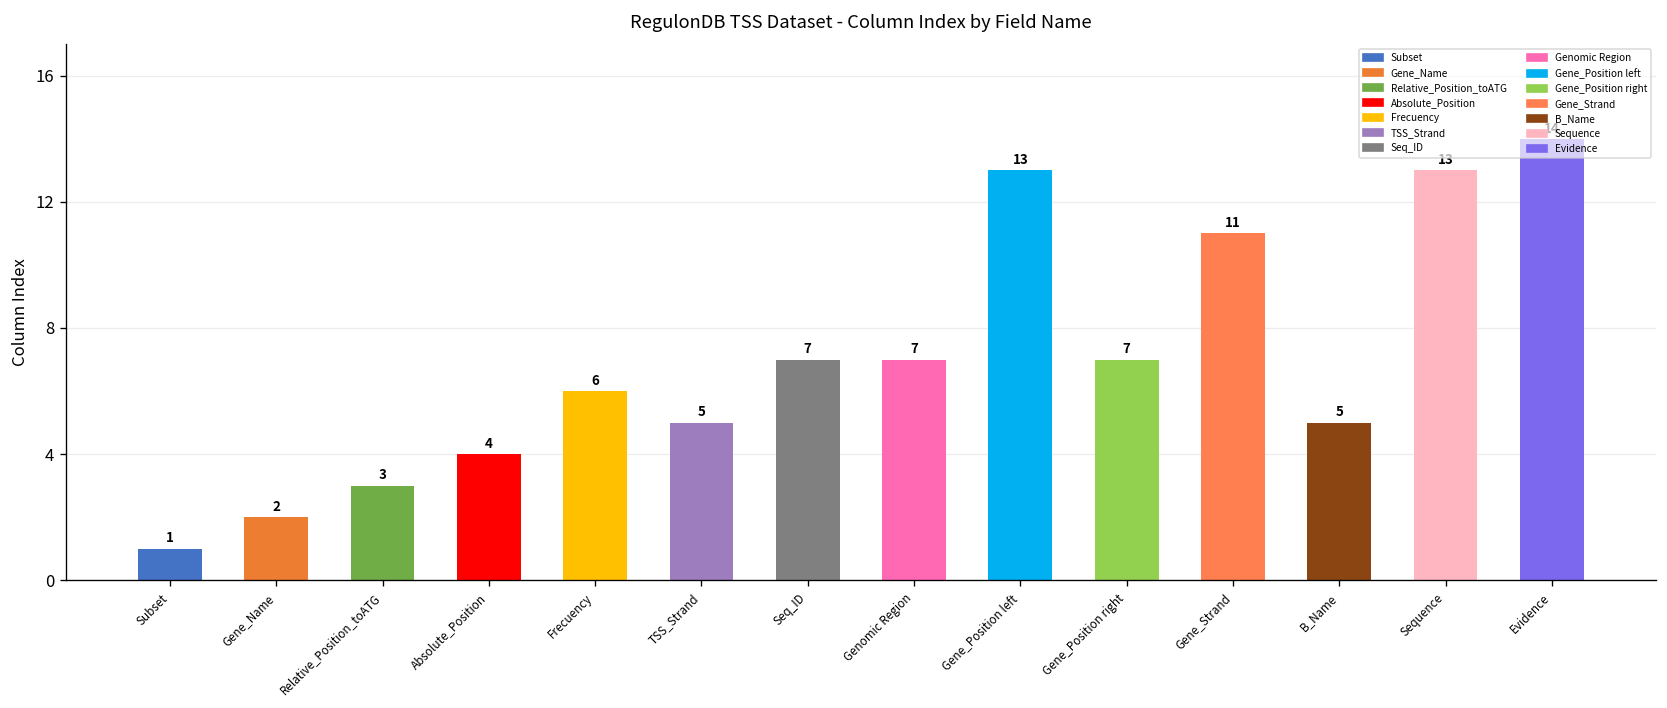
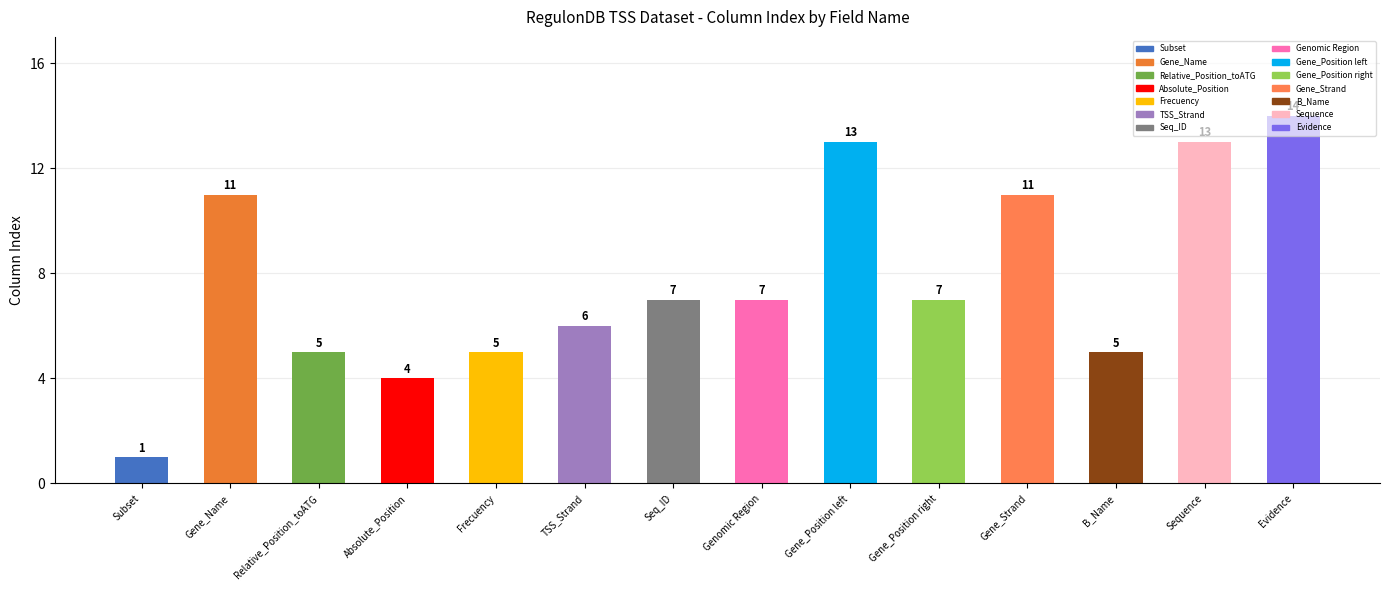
Gene_Name: 2 -> 11
Relative_Position_toATG: 3 -> 5
Frecuency: 6 -> 5
TSS_Strand: 5 -> 6
